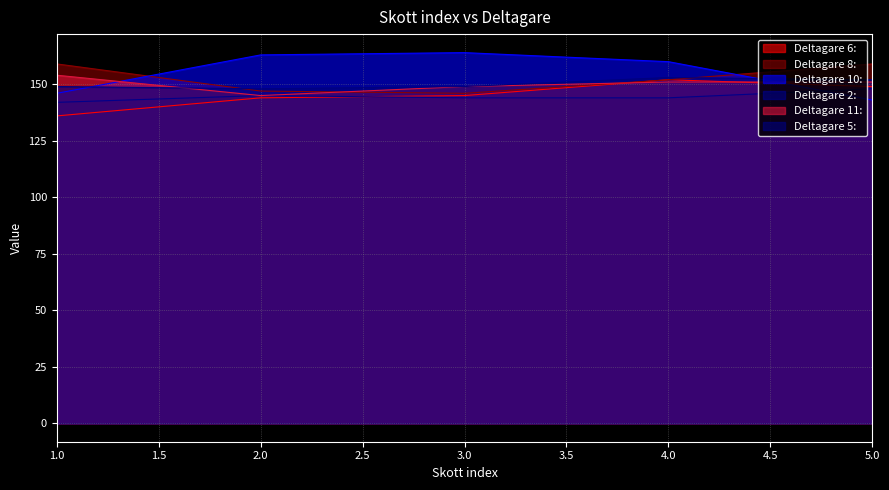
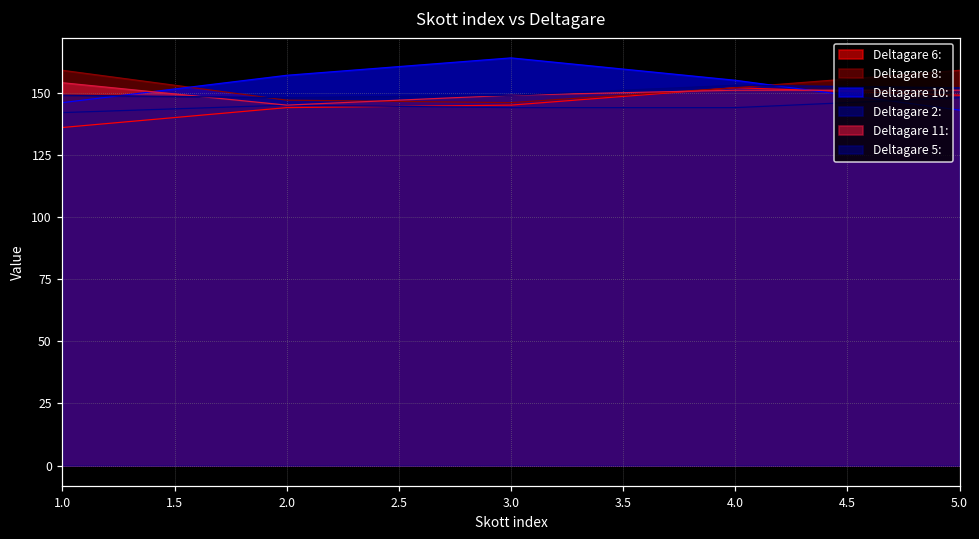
Deltagare 10:, 2.0: 163 -> 157
Deltagare 10:, 4.0: 160 -> 155
